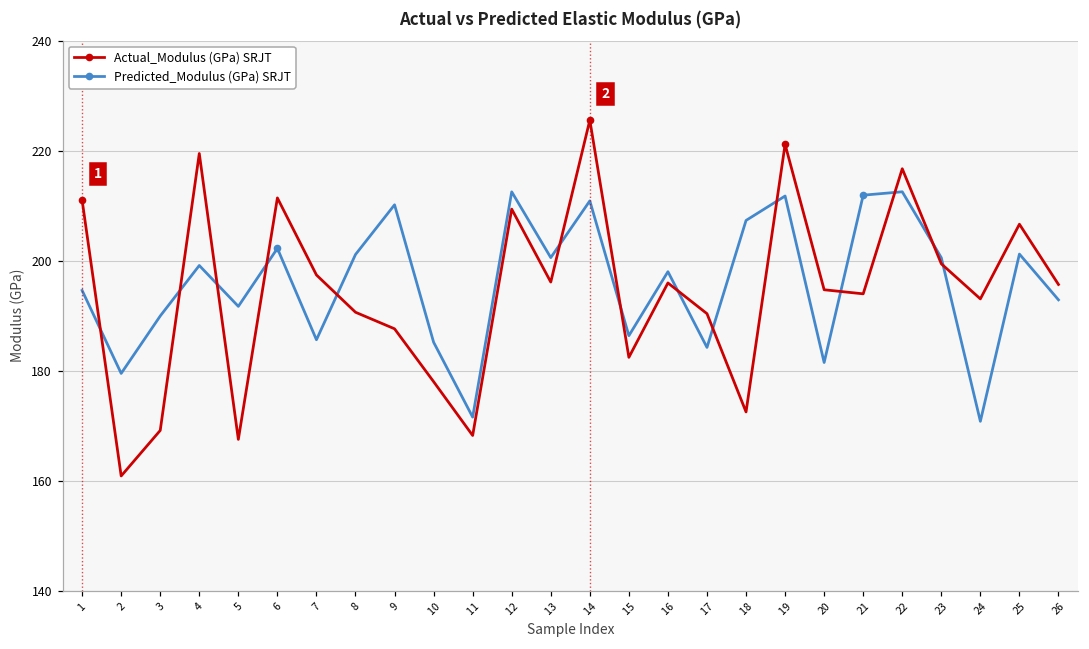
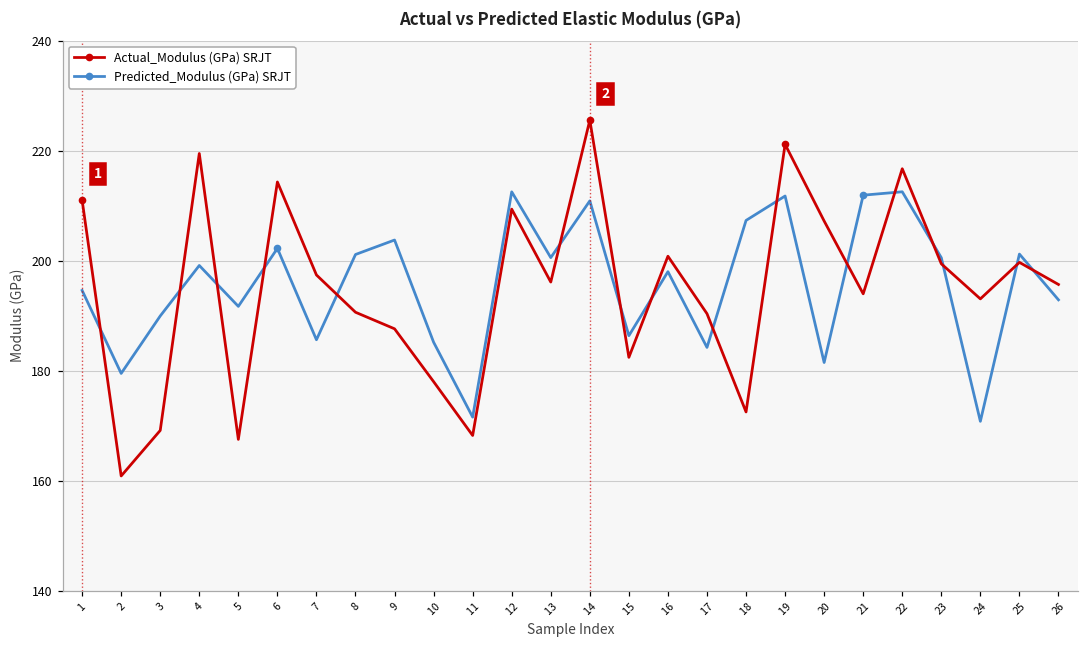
Actual_Modulus (GPa) SRJT, 6: 211 -> 214
Predicted_Modulus (GPa) SRJT, 9: 210 -> 204
Actual_Modulus (GPa) SRJT, 16: 196 -> 201
Actual_Modulus (GPa) SRJT, 20: 195 -> 207
Actual_Modulus (GPa) SRJT, 25: 207 -> 200
